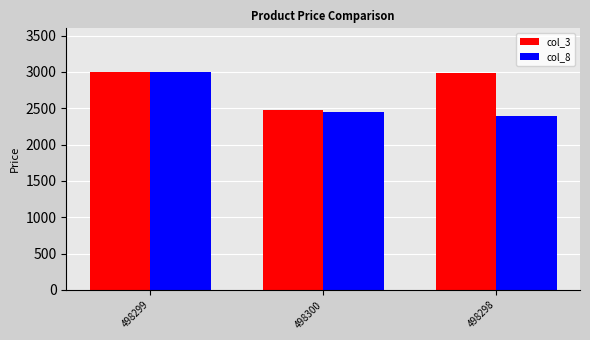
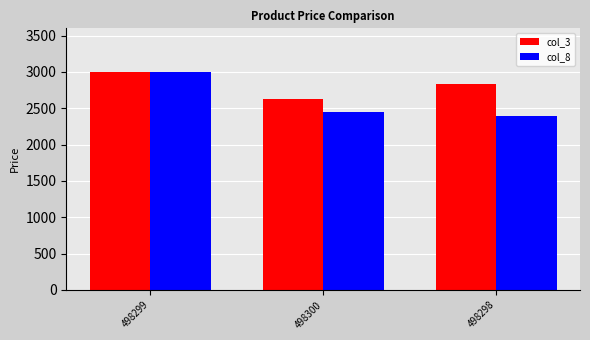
col_3, 498300: 2500 -> 2600
col_3, 498298: 3000 -> 2800
